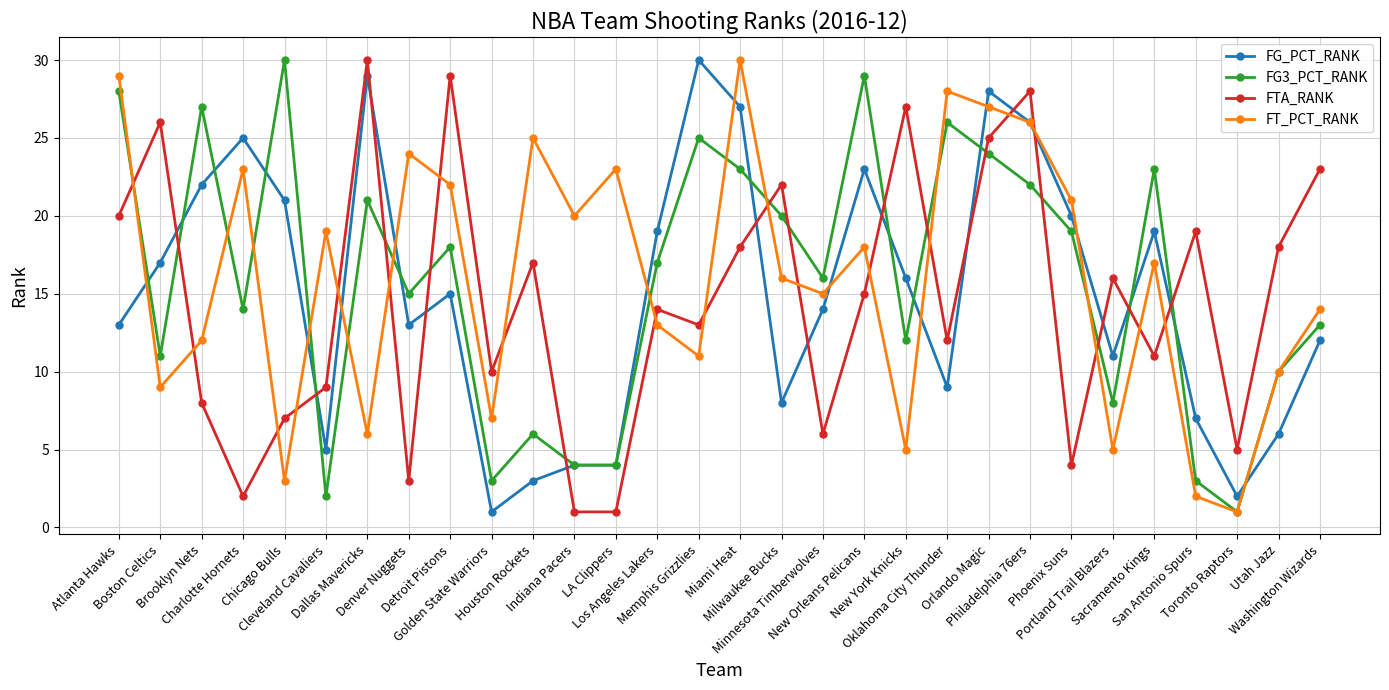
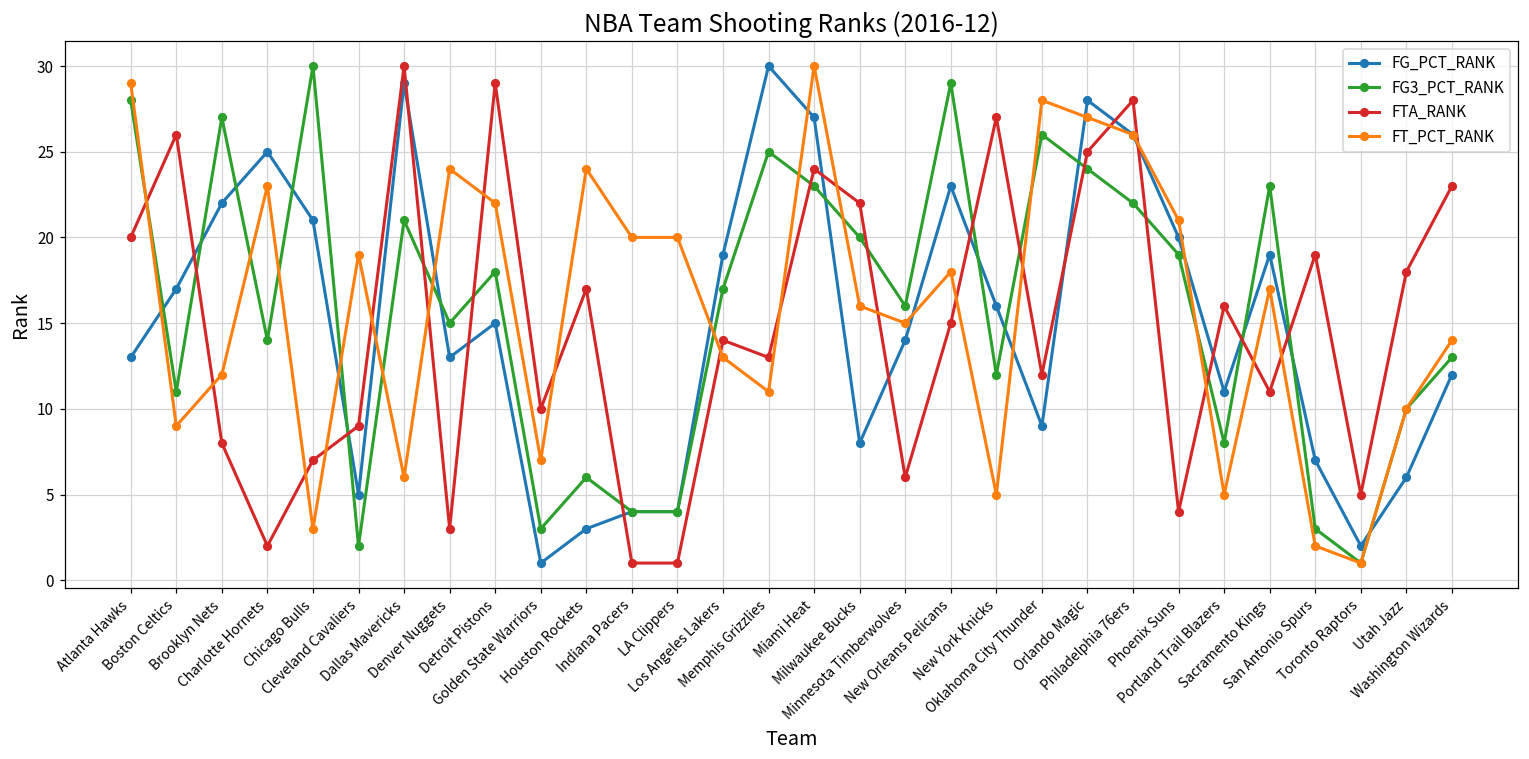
FT_PCT_RANK, Houston Rockets: 25 -> 24
FT_PCT_RANK, LA Clippers: 23 -> 20
FTA_RANK, Miami Heat: 18 -> 24
